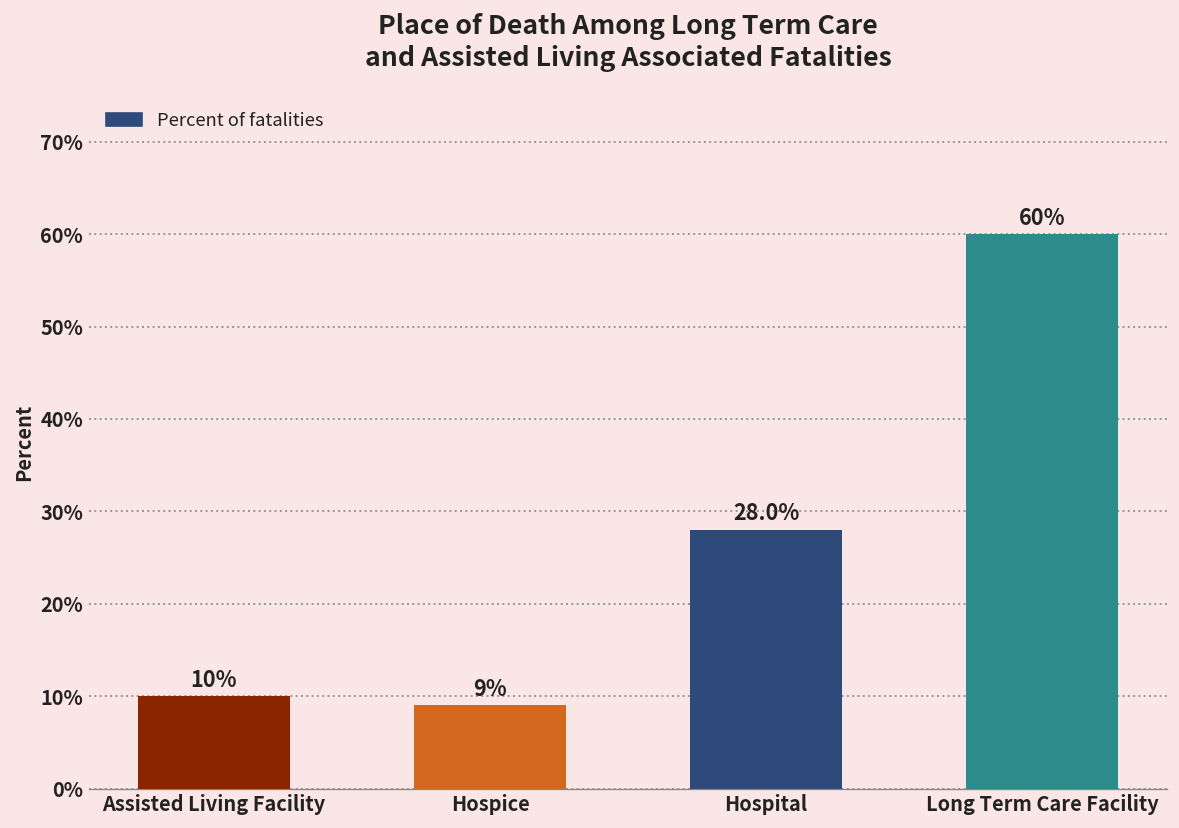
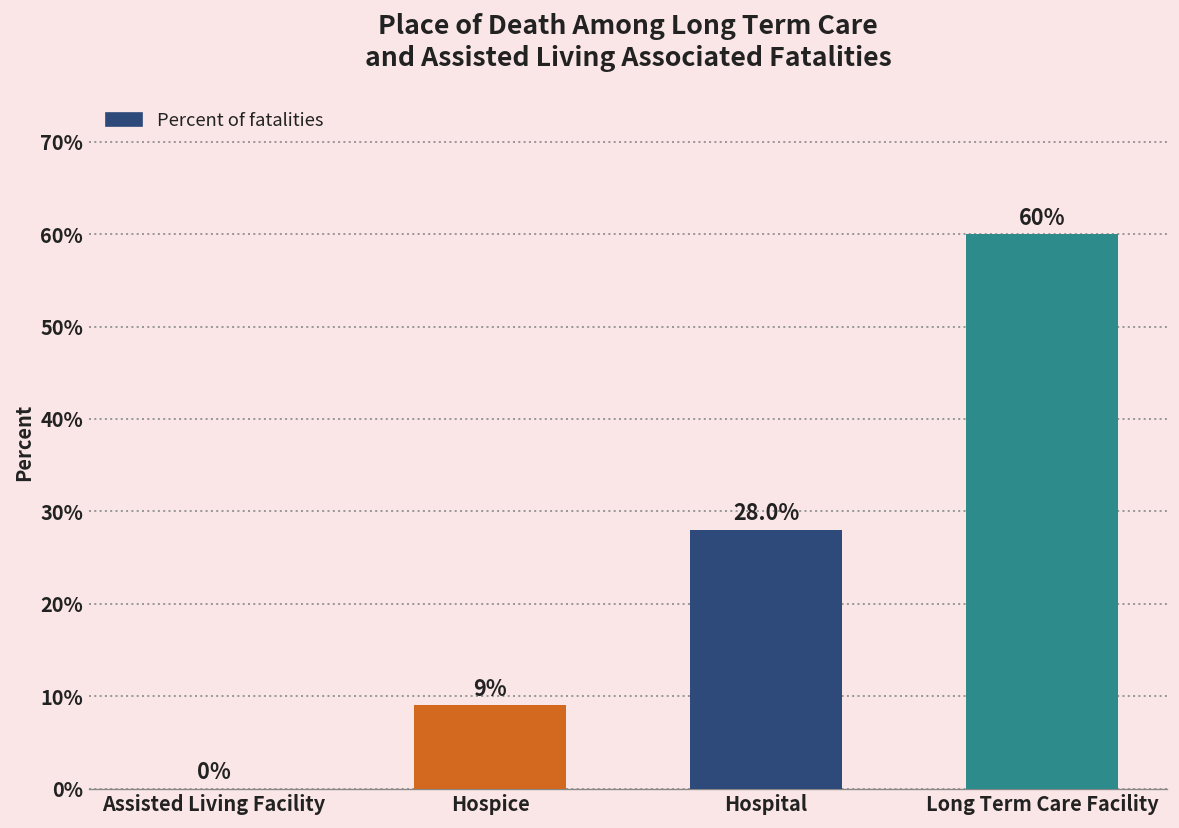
Assisted Living Facility: 10% -> 0%
